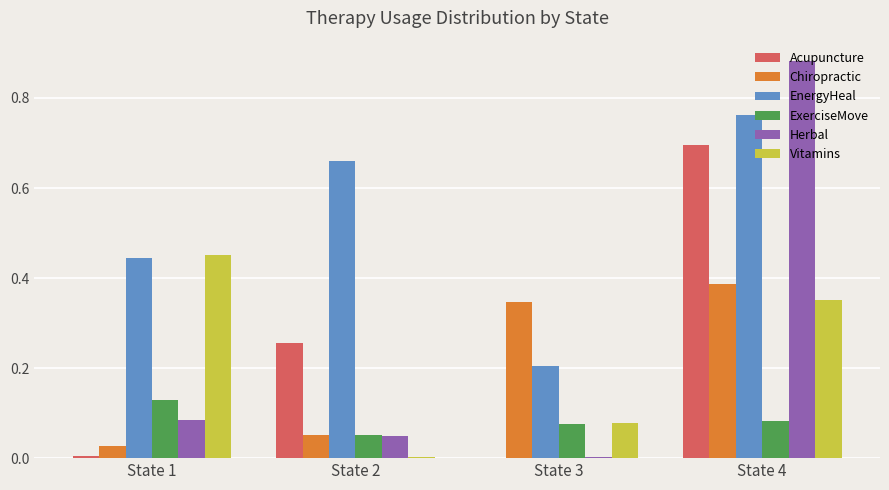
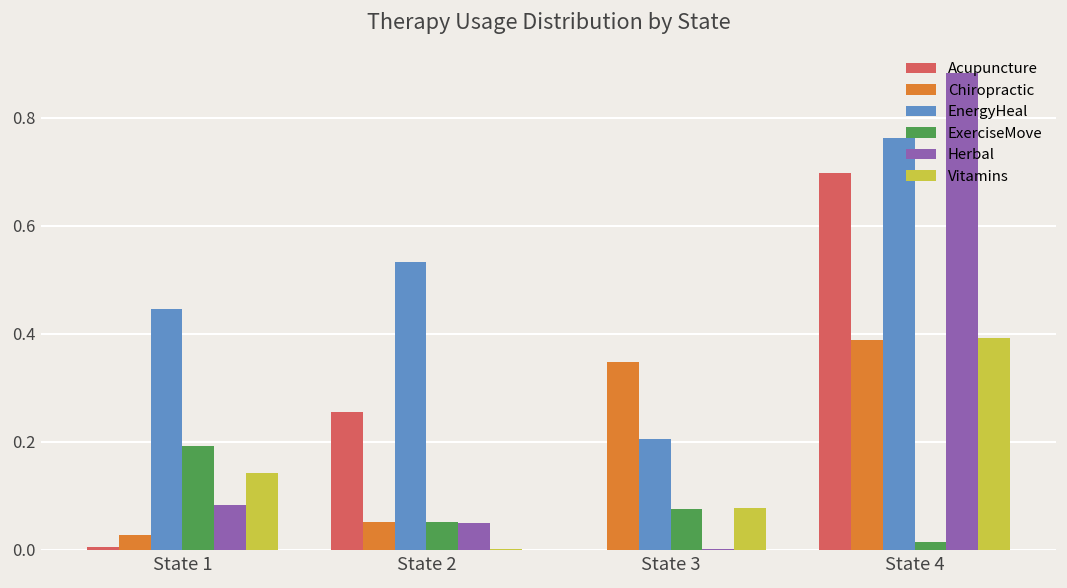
ExerciseMove, State 1: 0.13 -> 0.19
Vitamins, State 1: 0.45 -> 0.14
EnergyHeal, State 2: 0.66 -> 0.53
ExerciseMove, State 4: 0.08 -> 0.01
Vitamins, State 4: 0.35 -> 0.39
